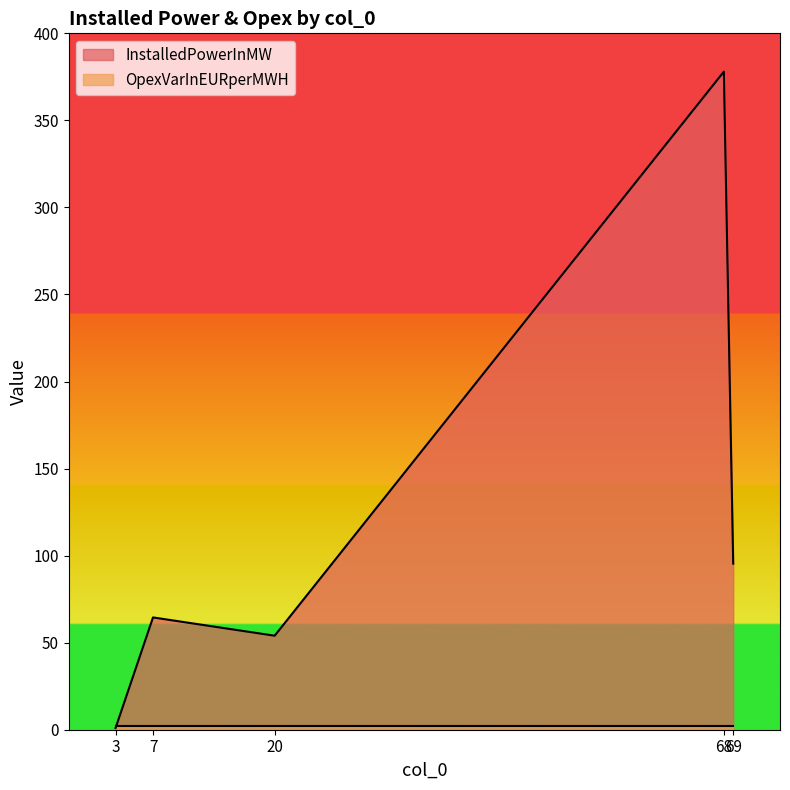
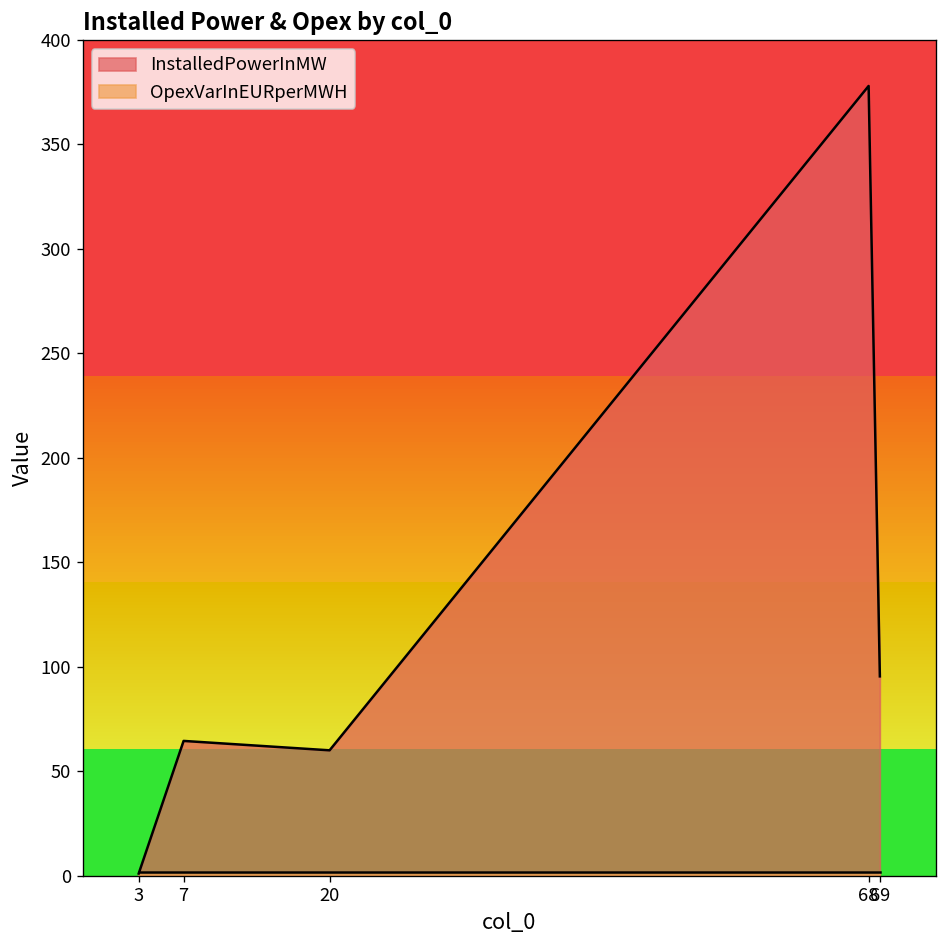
InstalledPowerInMW, 20: 54 -> 60
